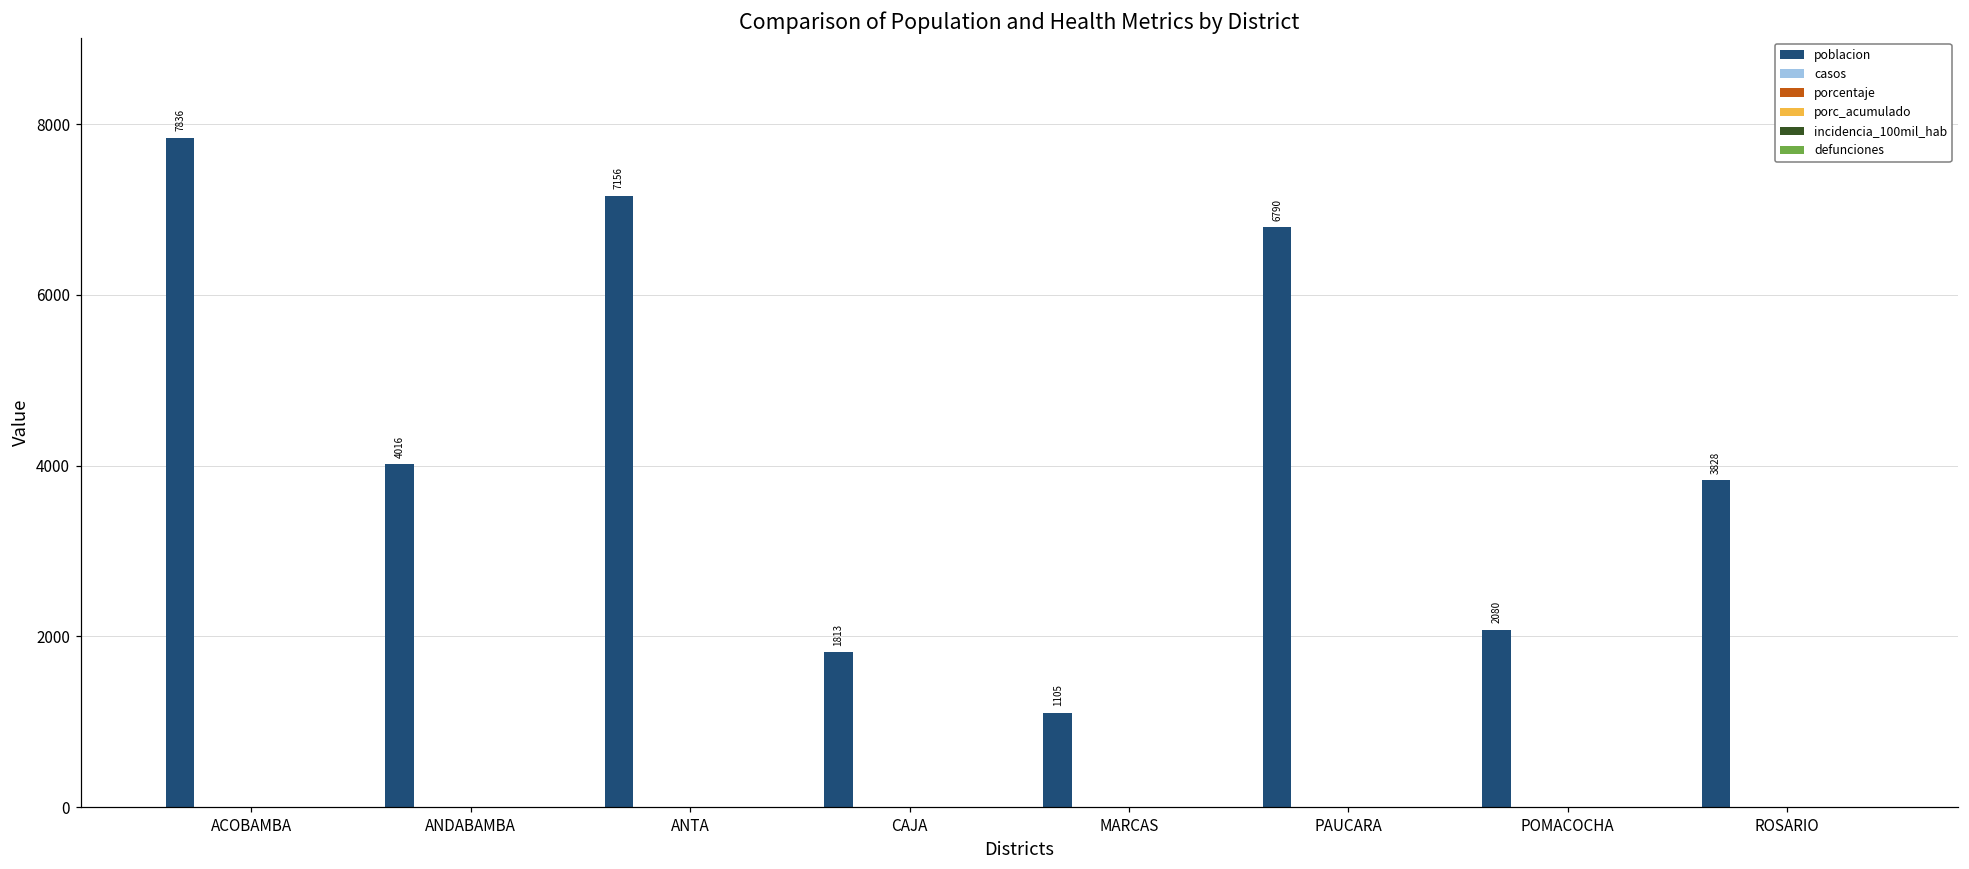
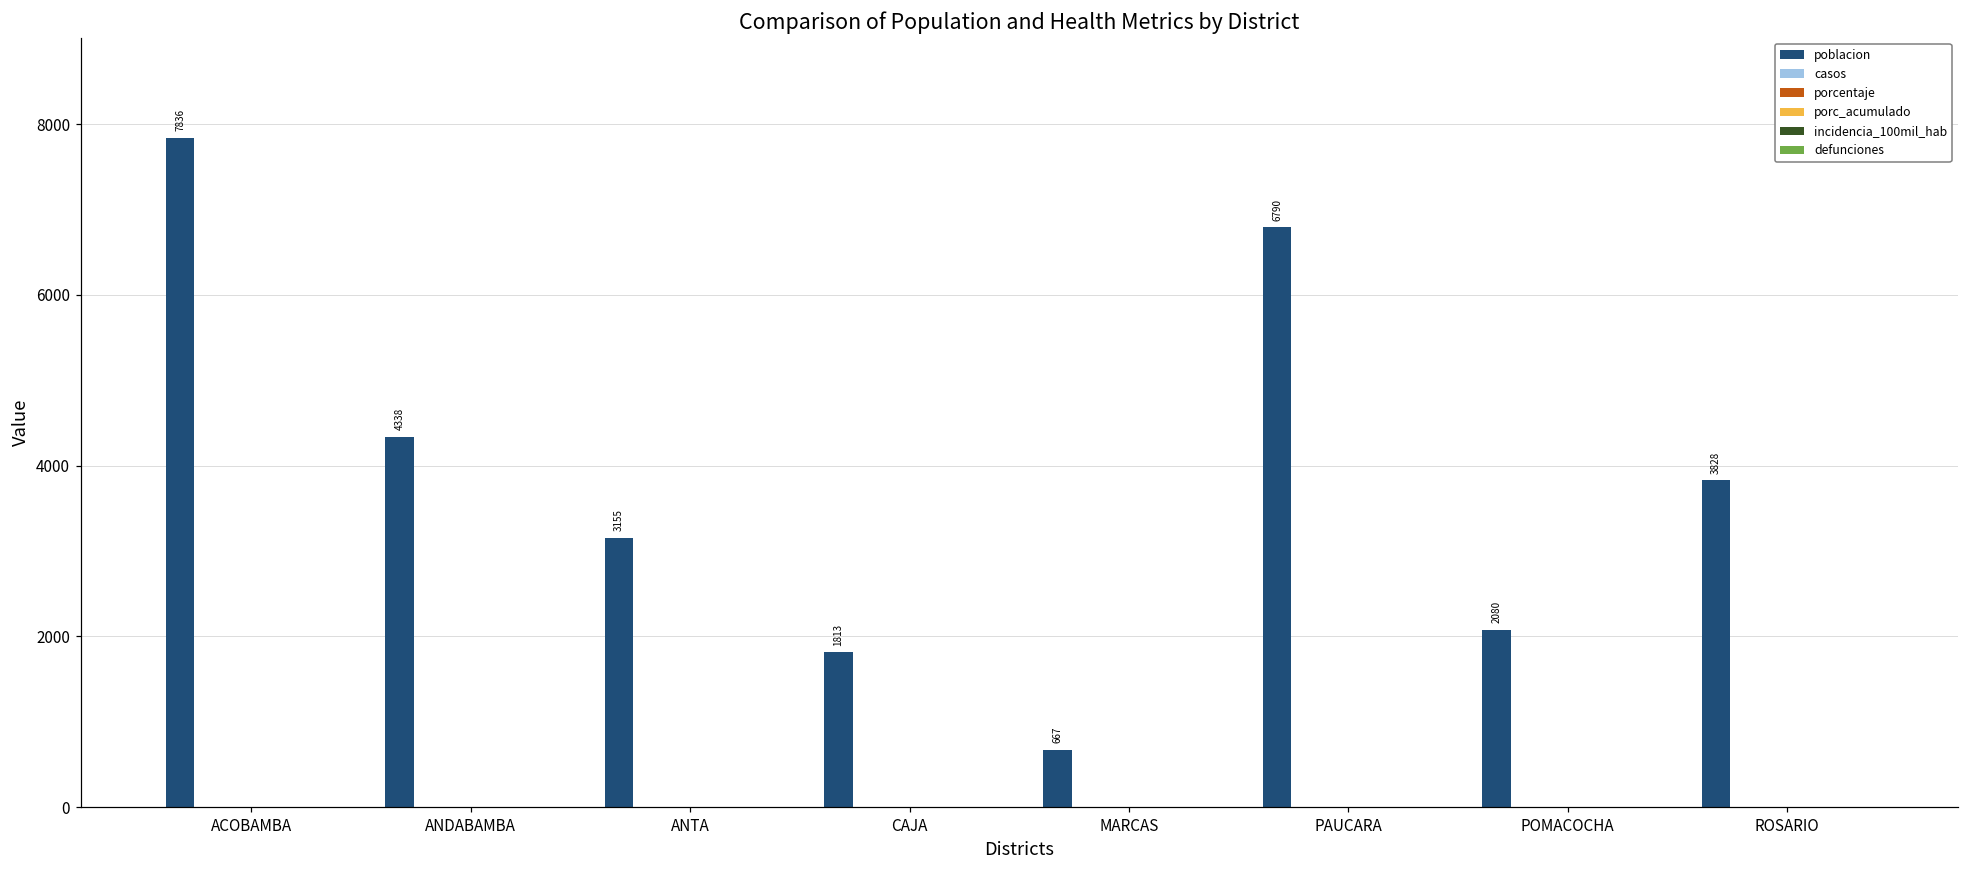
poblacion, ANDABAMBA: 4016 -> 4338
poblacion, ANTA: 7156 -> 3155
poblacion, MARCAS: 1105 -> 667
